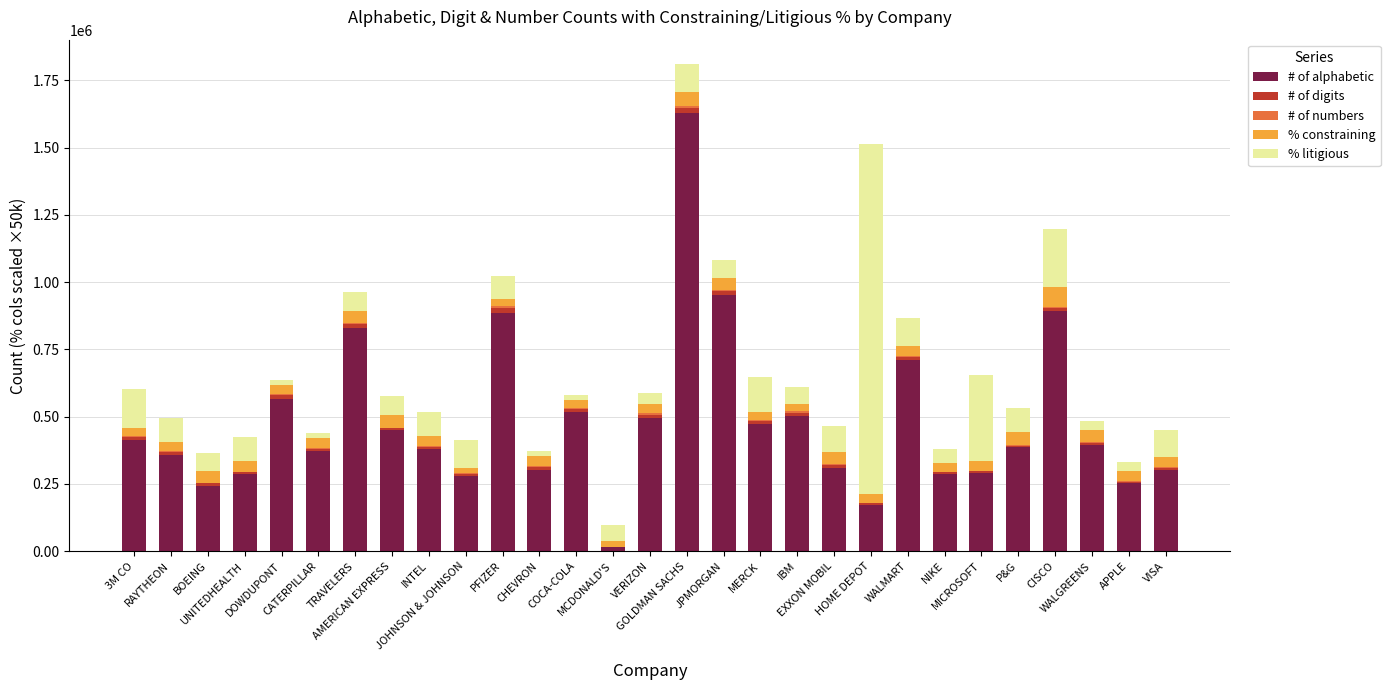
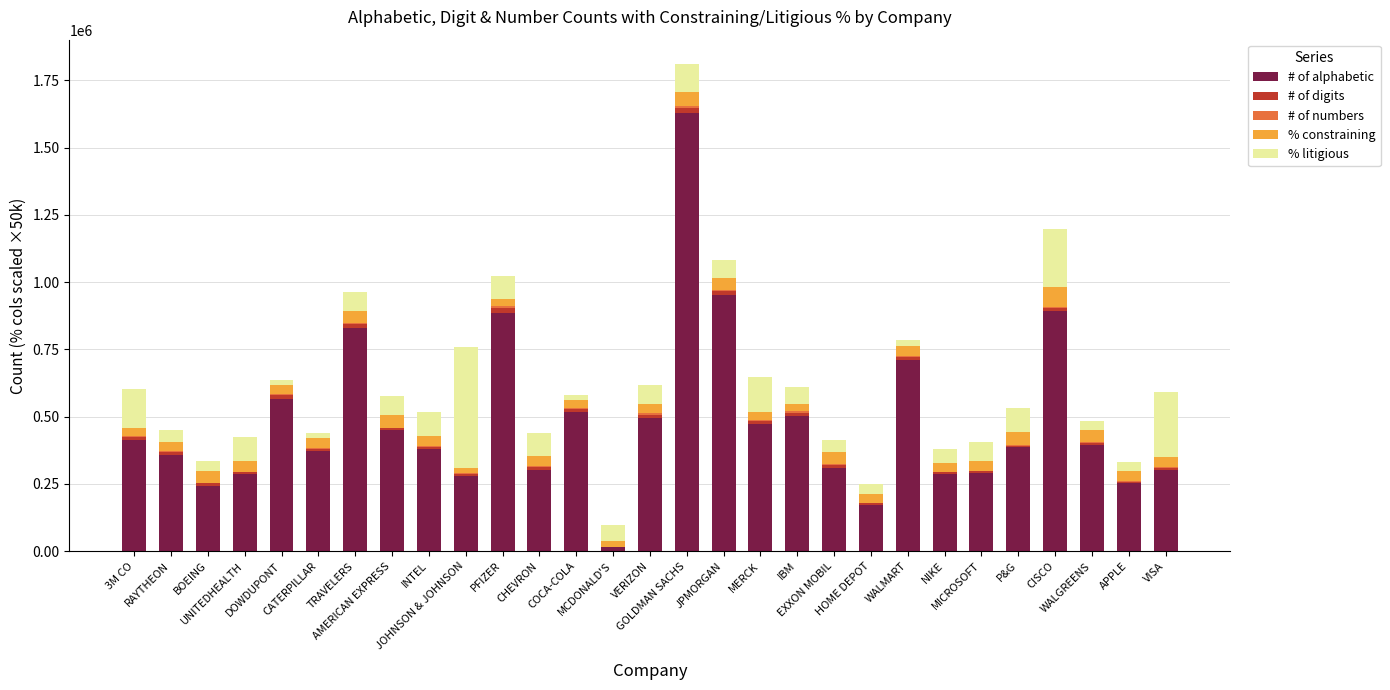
% litigious, RAYTHEON: 90000 -> 40000
% litigious, BOEING: 70000 -> 40000
% litigious, JOHNSON & JOHNSON: 100000 -> 450000
% litigious, CHEVRON: 20000 -> 90000
% litigious, VERIZON: 40000 -> 70000
% litigious, EXXON MOBIL: 100000 -> 50000
% litigious, HOME DEPOT: 1300000 -> 40000
% litigious, WALMART: 100000 -> 20000
% litigious, MICROSOFT: 320000 -> 70000
% litigious, VISA: 100000 -> 240000
